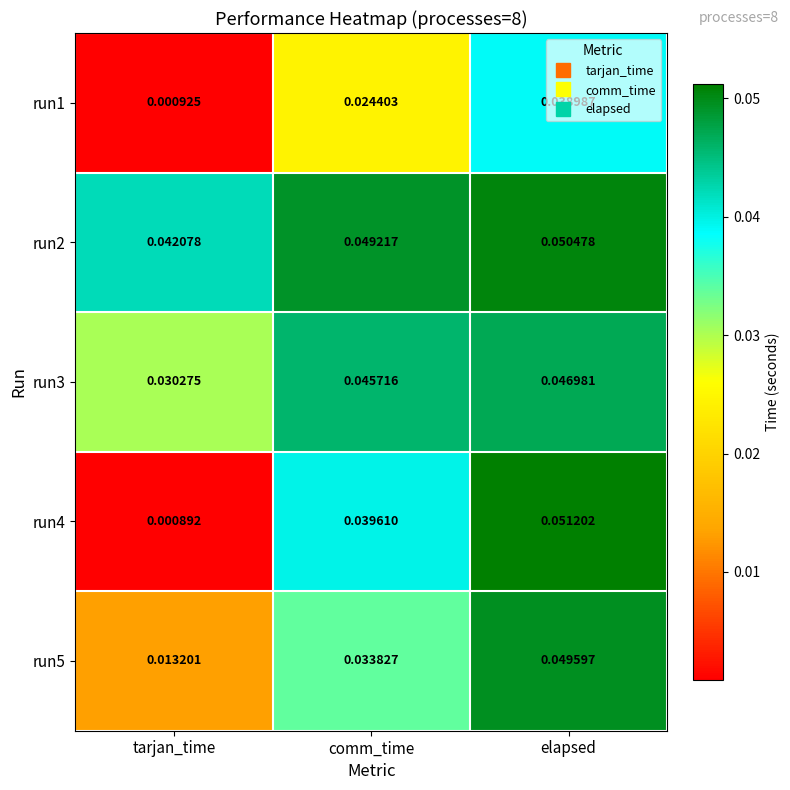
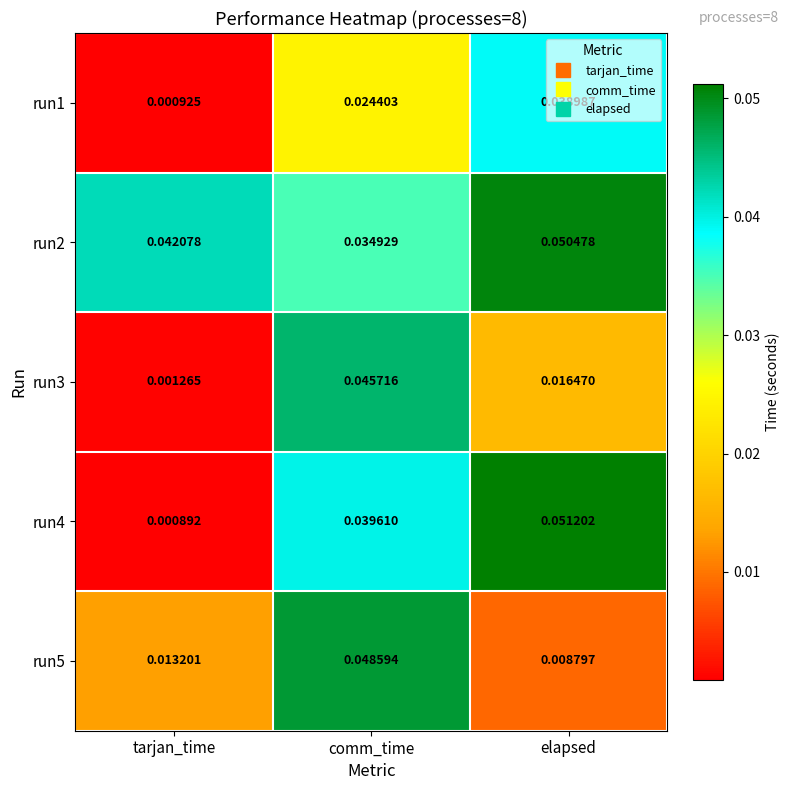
run2, comm_time: 0.049217 -> 0.034929
run3, tarjan_time: 0.030275 -> 0.001265
run3, elapsed: 0.046981 -> 0.016470
run5, comm_time: 0.033827 -> 0.048594
run5, elapsed: 0.049597 -> 0.008797
